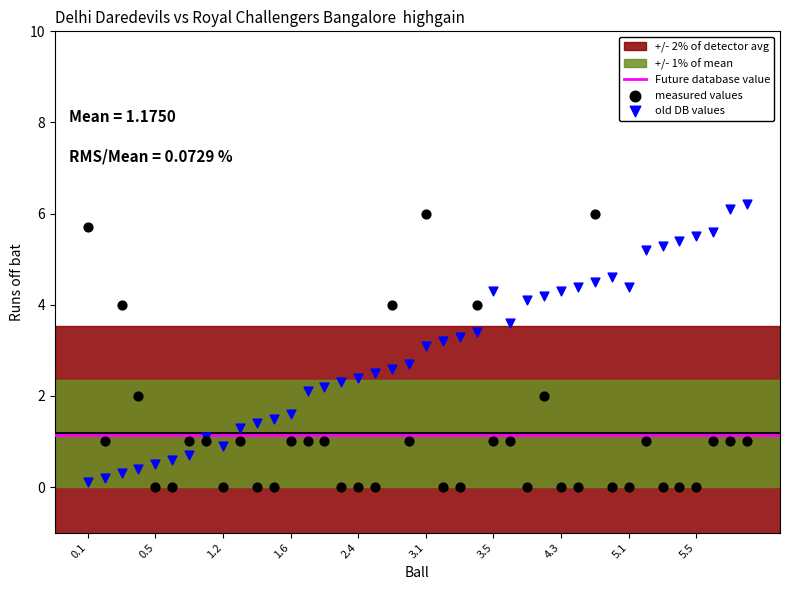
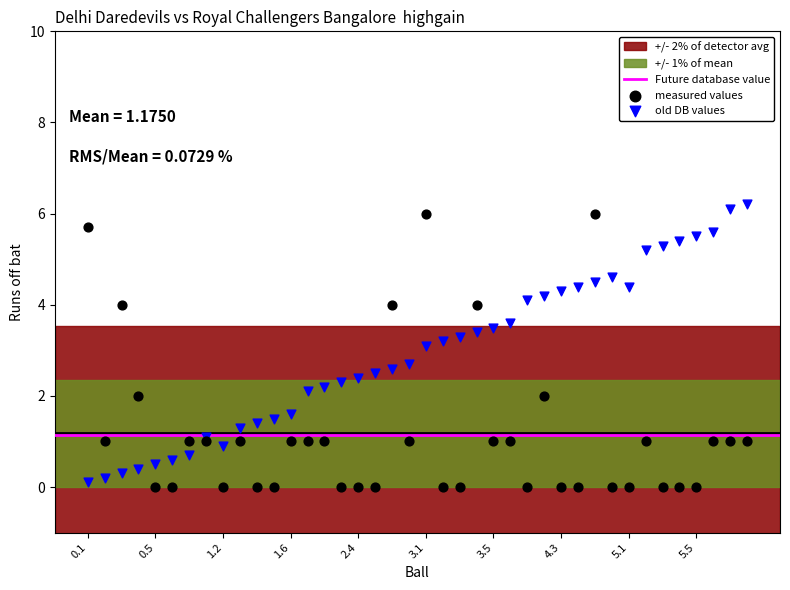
old DB values, 3.5: 4.3 -> 3.5
